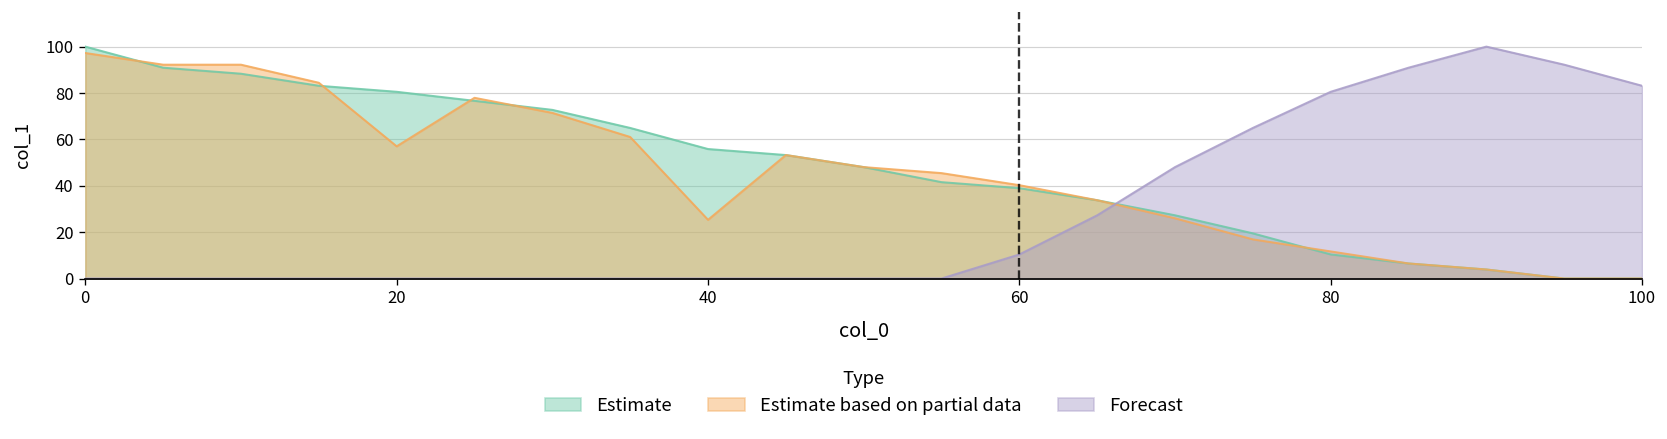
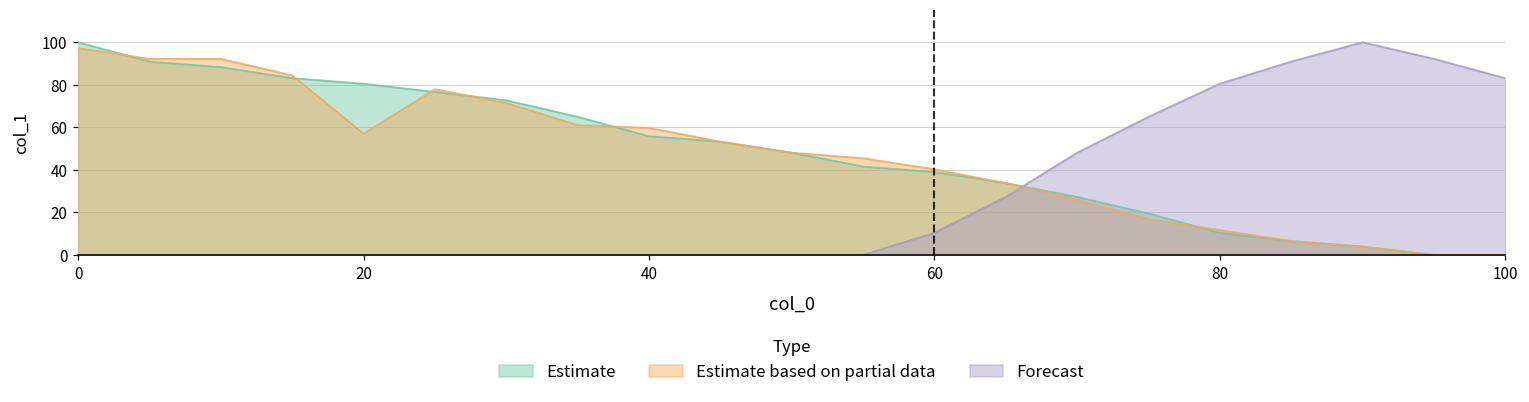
Estimate based on partial data, 40: 25 -> 60
